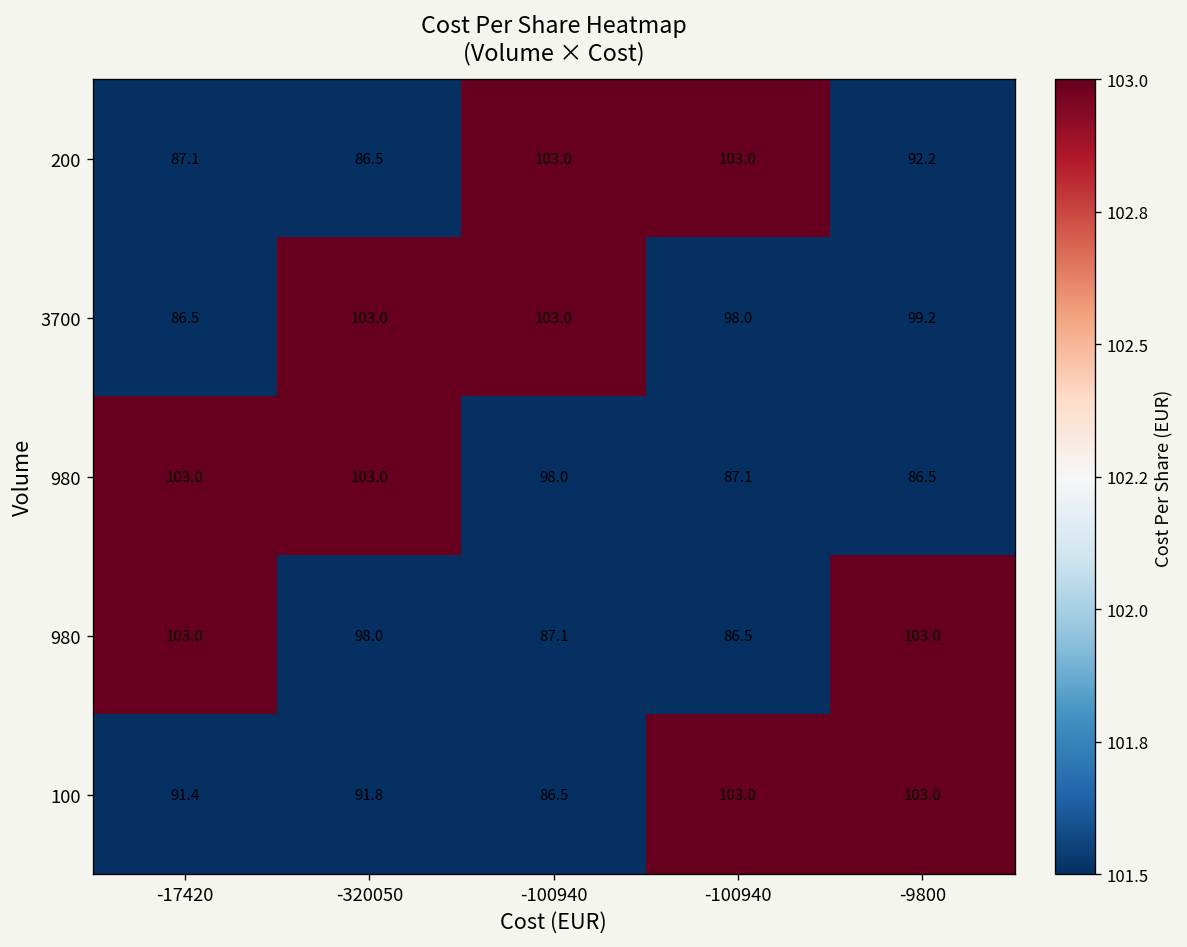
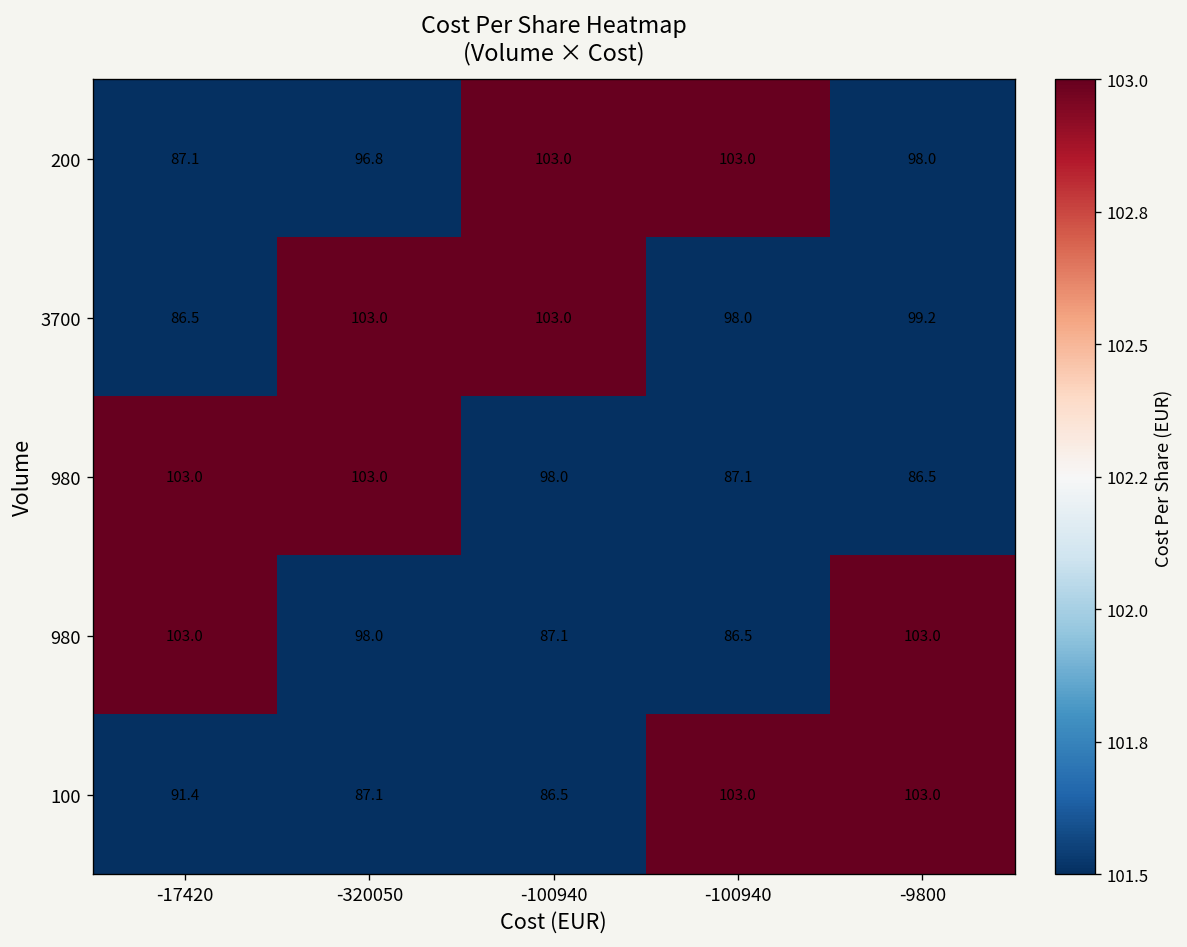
200, -320050: 86.5 -> 96.8
200, -9800: 92.2 -> 98.0
100, -320050: 91.8 -> 87.1
